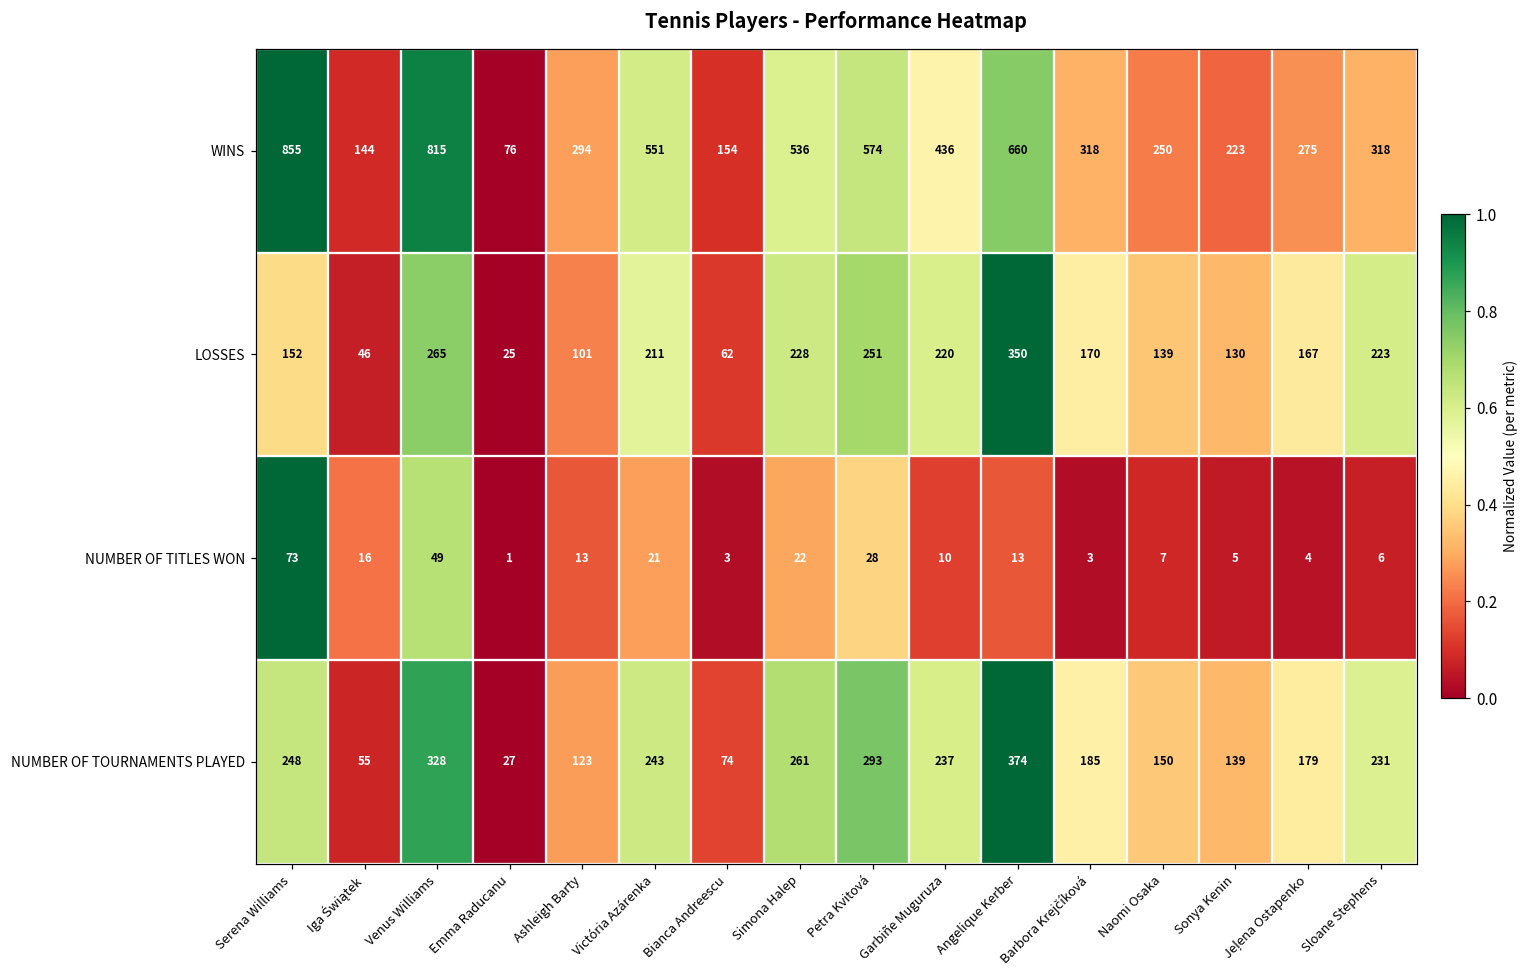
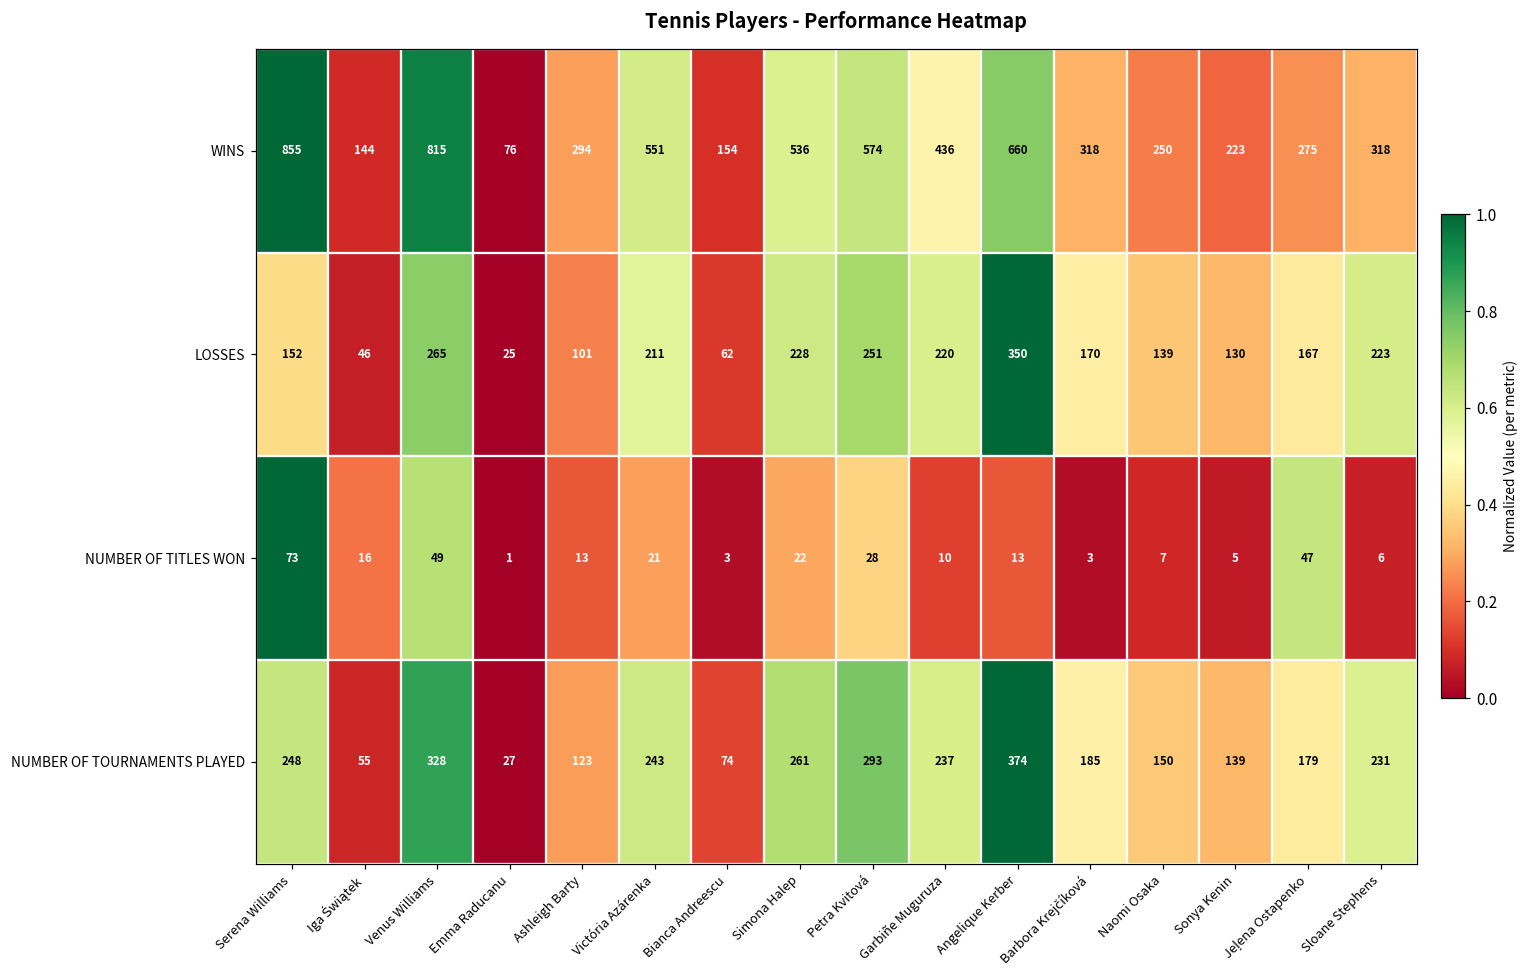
NUMBER OF TITLES WON, Jeļena Ostapenko: 4 -> 47
